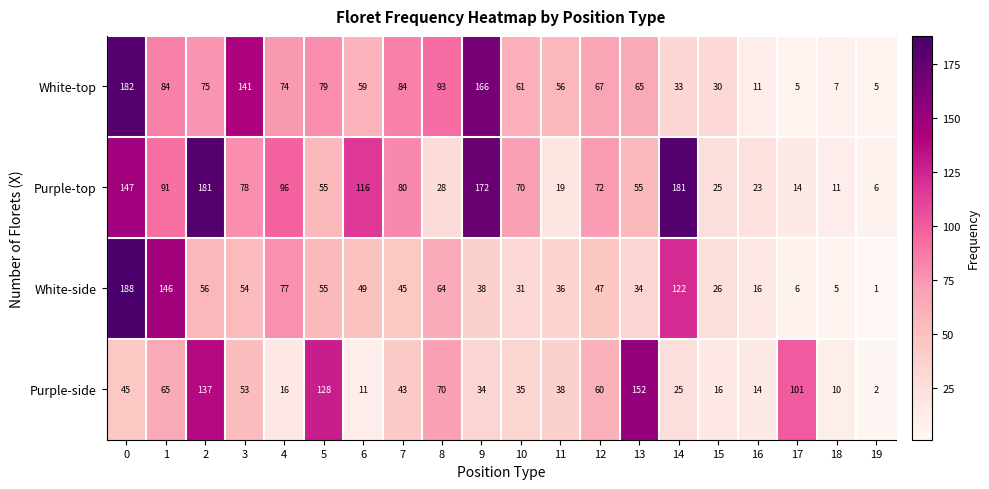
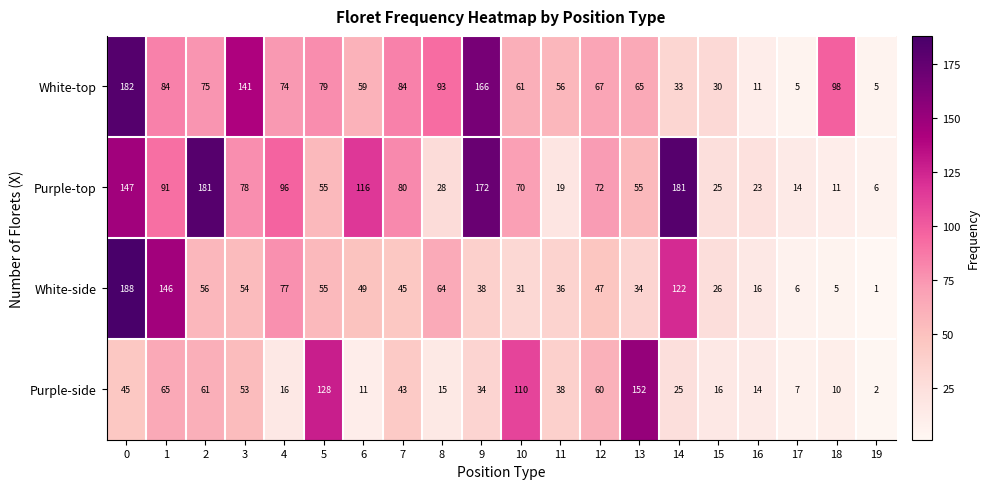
White-top, 18: 7 -> 98
Purple-side, 2: 137 -> 61
Purple-side, 8: 70 -> 15
Purple-side, 10: 35 -> 110
Purple-side, 17: 101 -> 7
